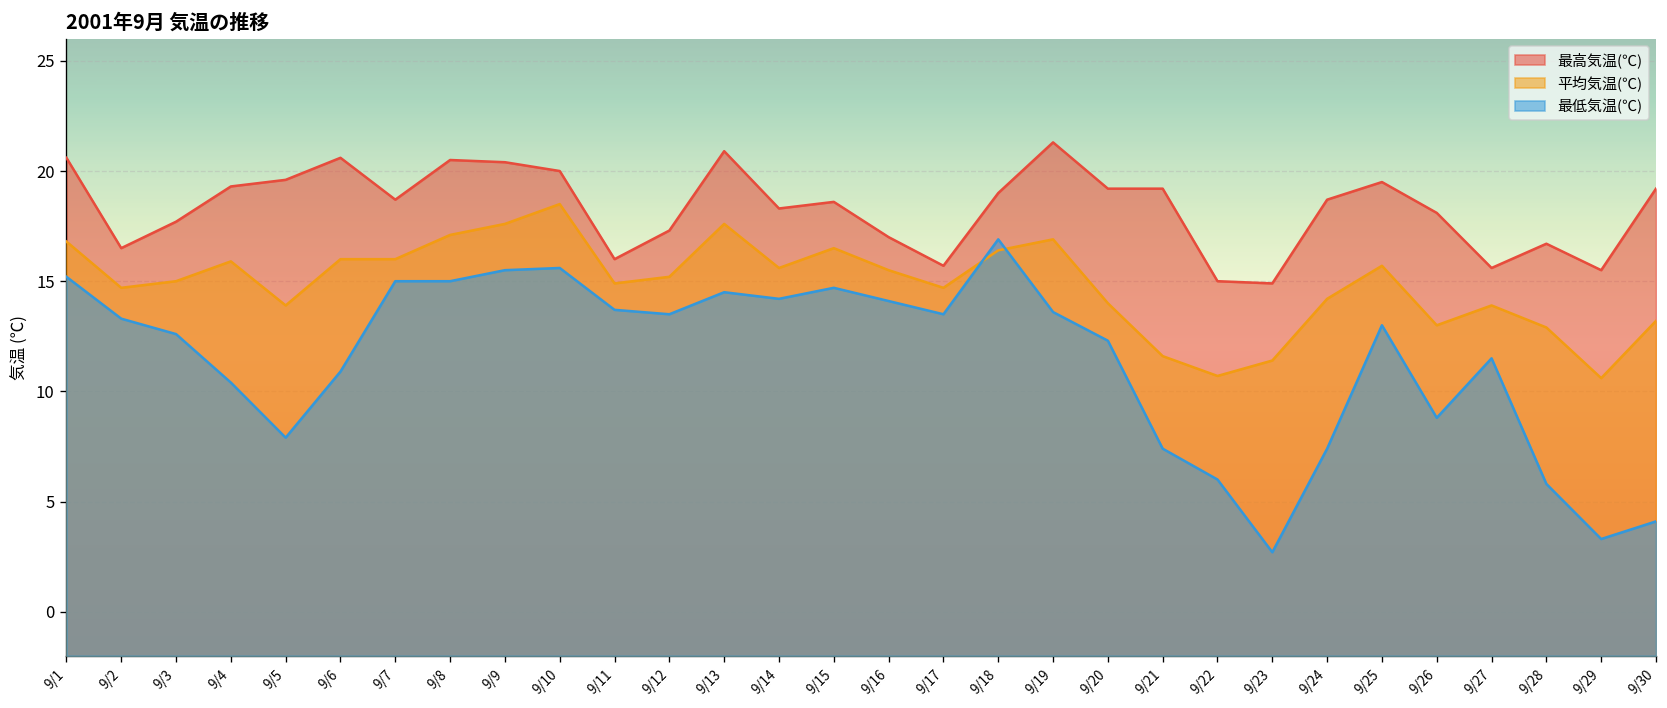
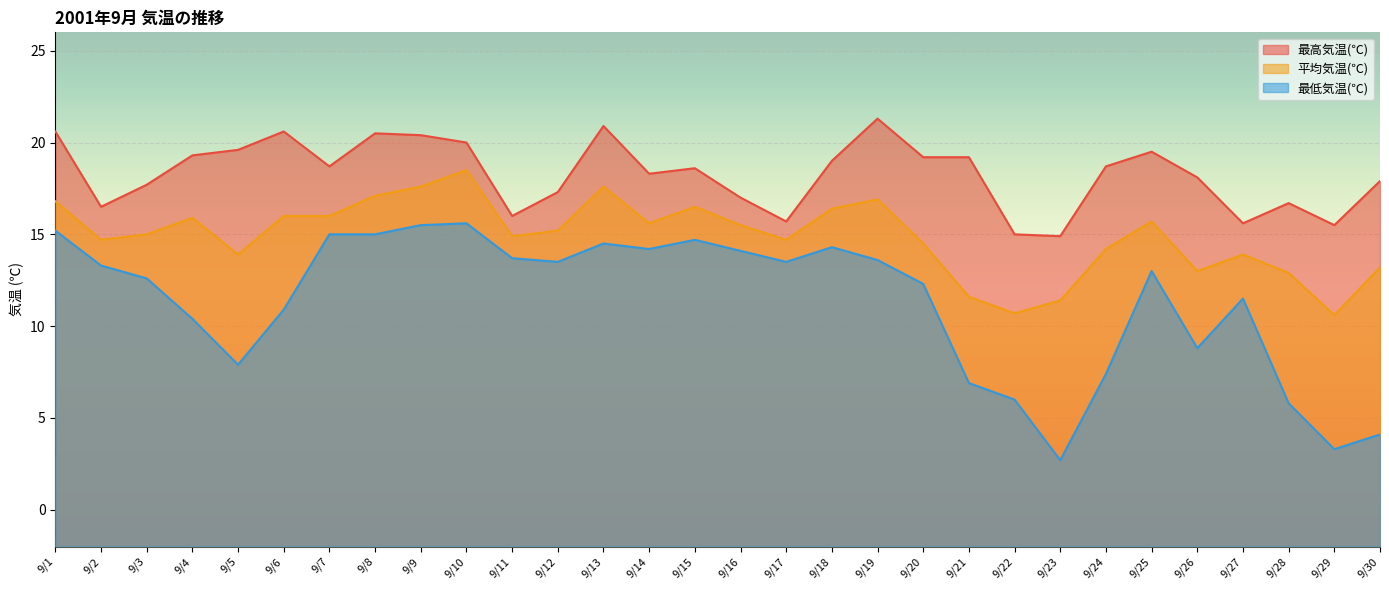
最低気温(℃), 9/18: 16.9 -> 14.3
平均気温(℃), 9/20: 14.0 -> 14.5
最低気温(℃), 9/21: 7.4 -> 6.9
最高気温(℃), 9/30: 19.2 -> 17.9
